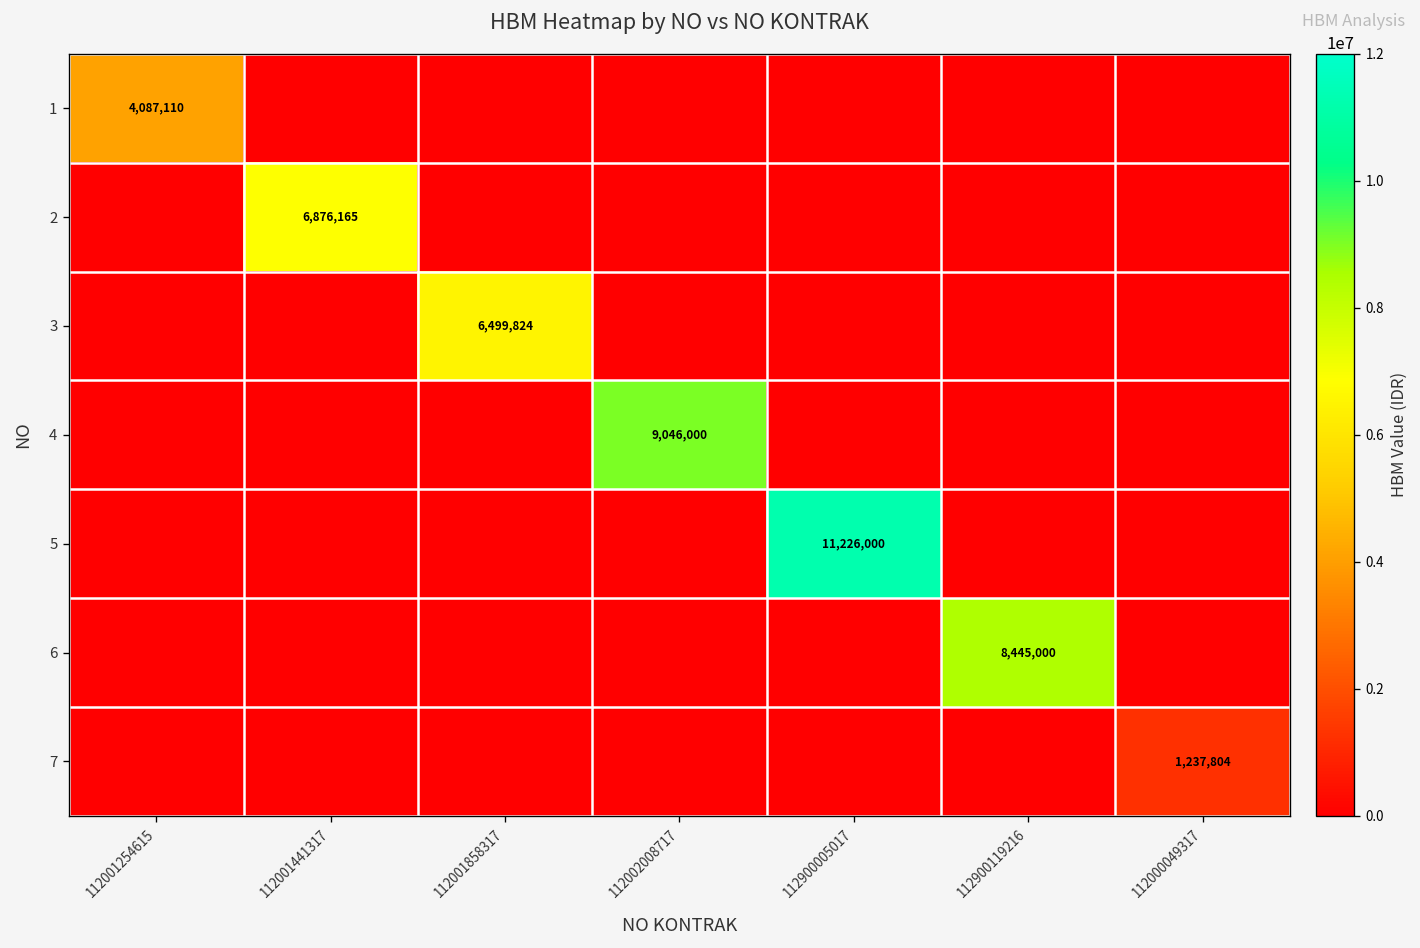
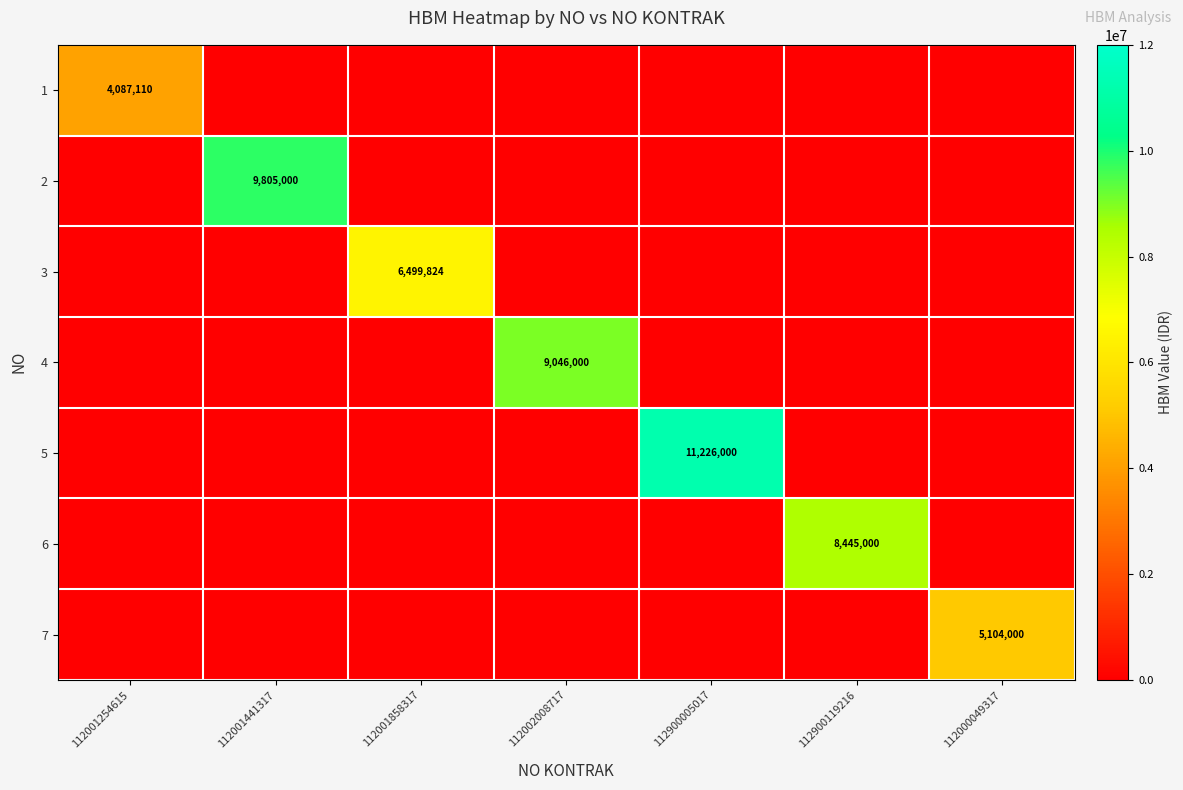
2, 112001441317: 6,876,165 -> 9,805,000
7, 112000049317: 1,237,804 -> 5,104,000
